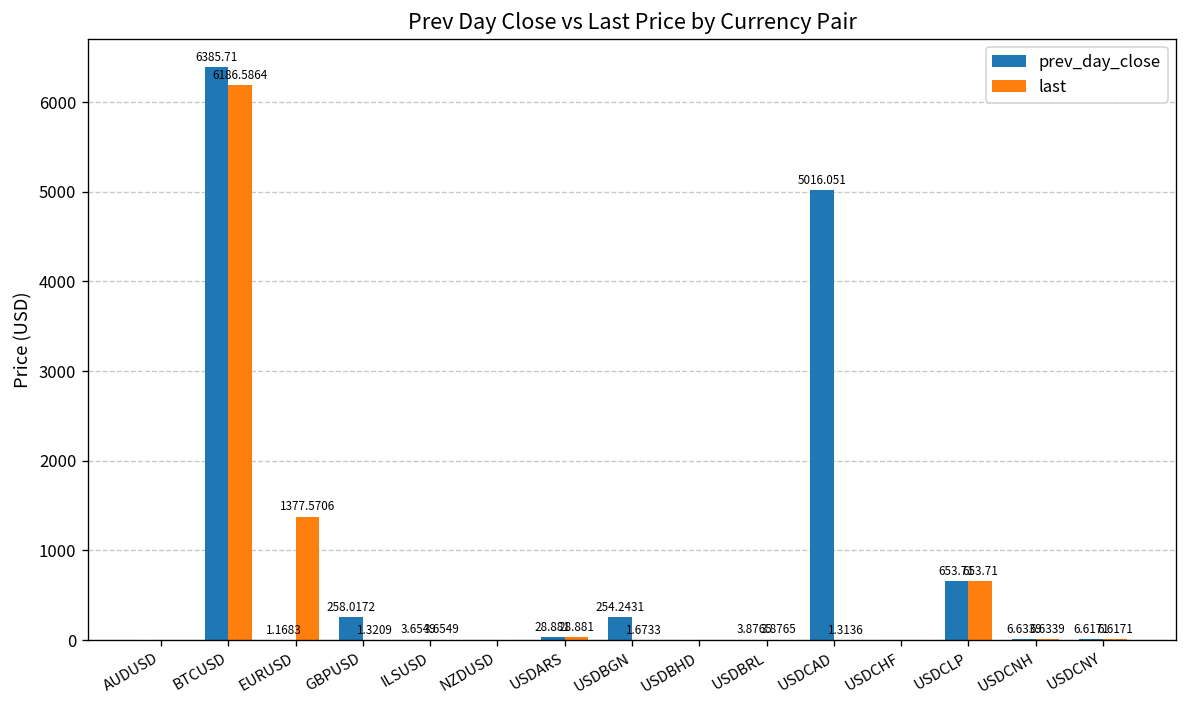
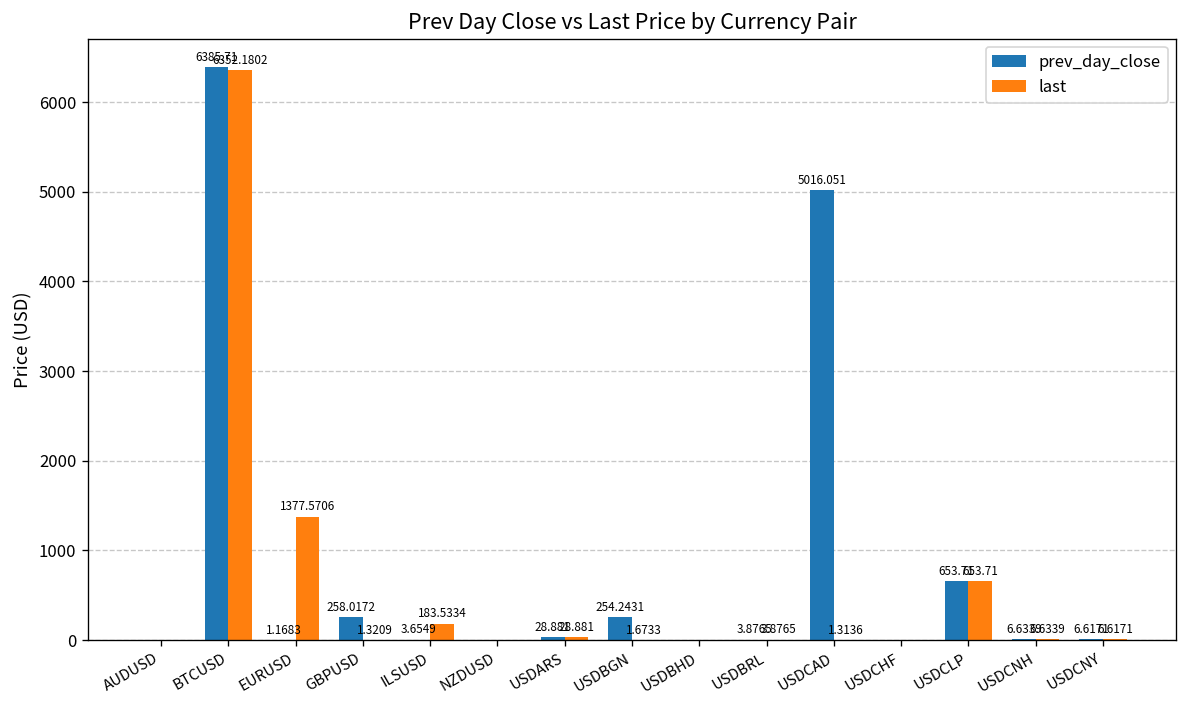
last, BTCUSD: 6186.5864 -> 6352.1802
last, ILSUSD: 3.6549 -> 183.5334
